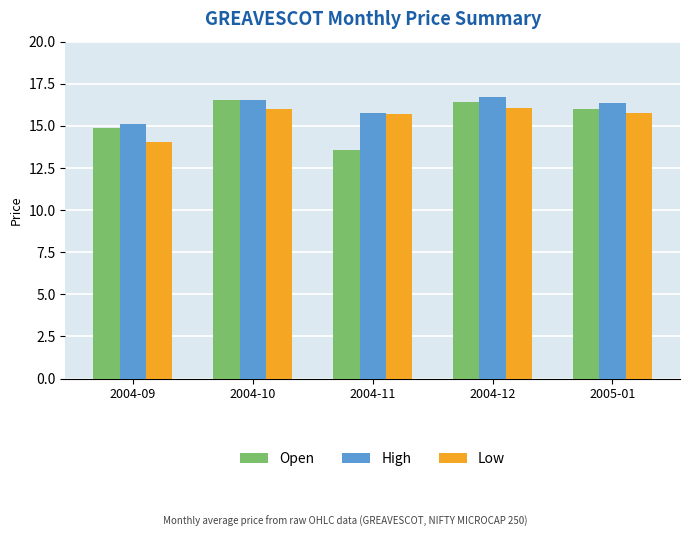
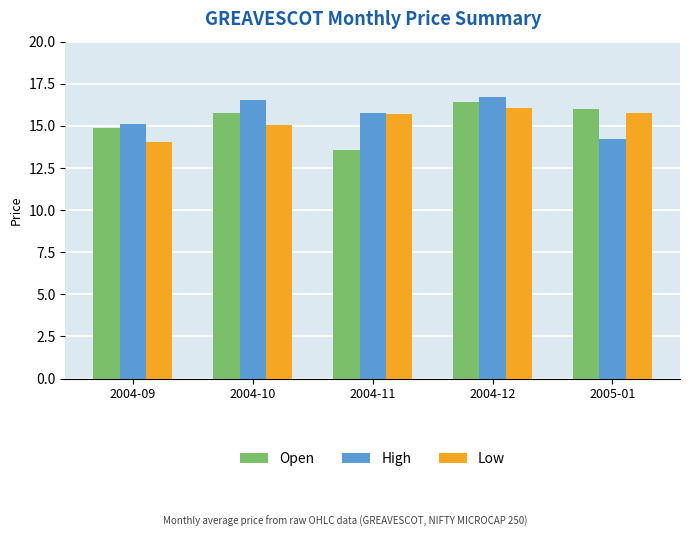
Open, 2004-10: 16.6 -> 15.7
Low, 2004-10: 16.0 -> 15.0
High, 2005-01: 16.3 -> 14.2
